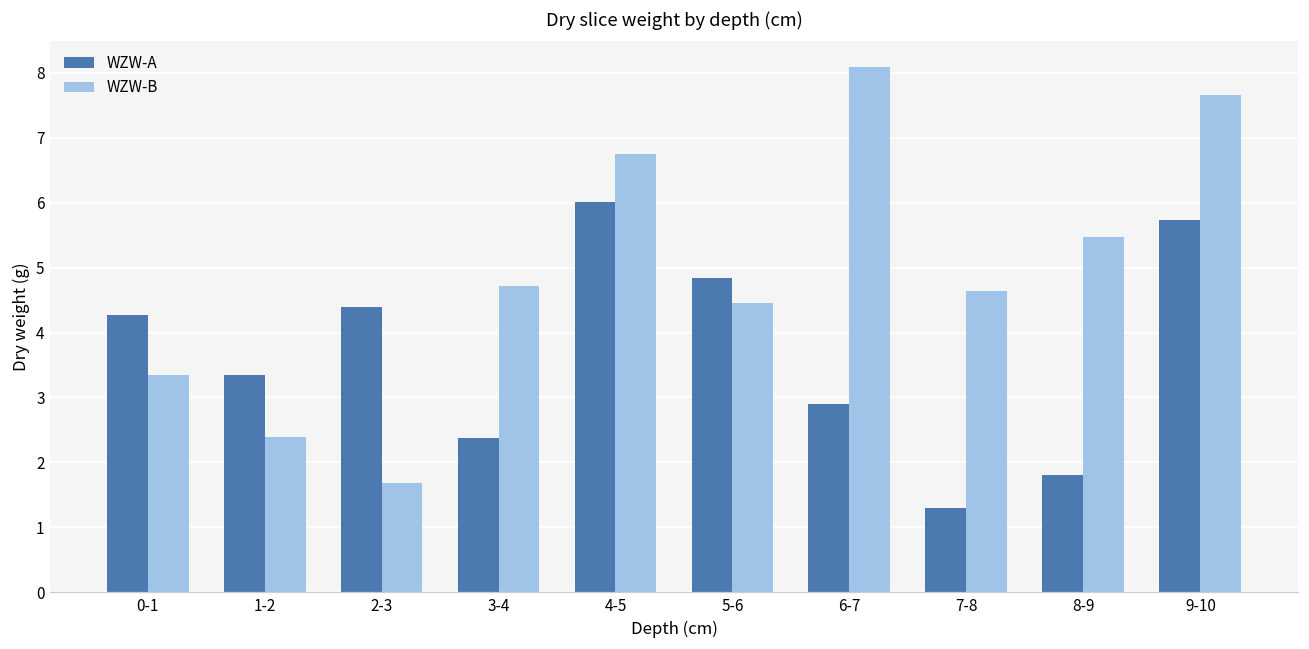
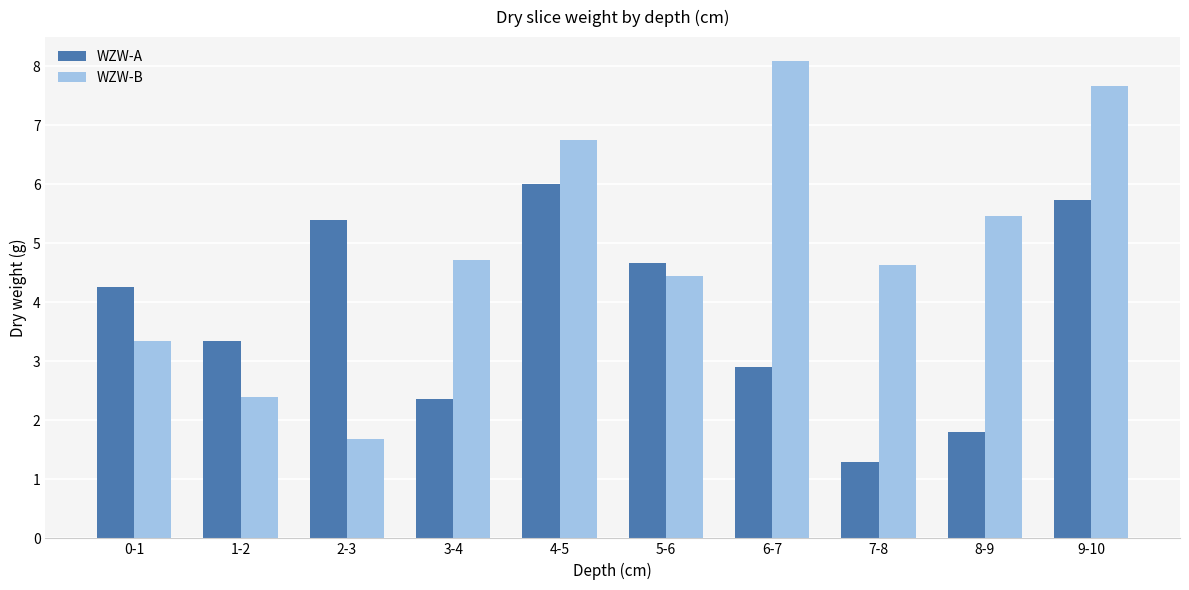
WZW-A, 2-3: 4.4 -> 5.4
WZW-A, 5-6: 4.8 -> 4.7
